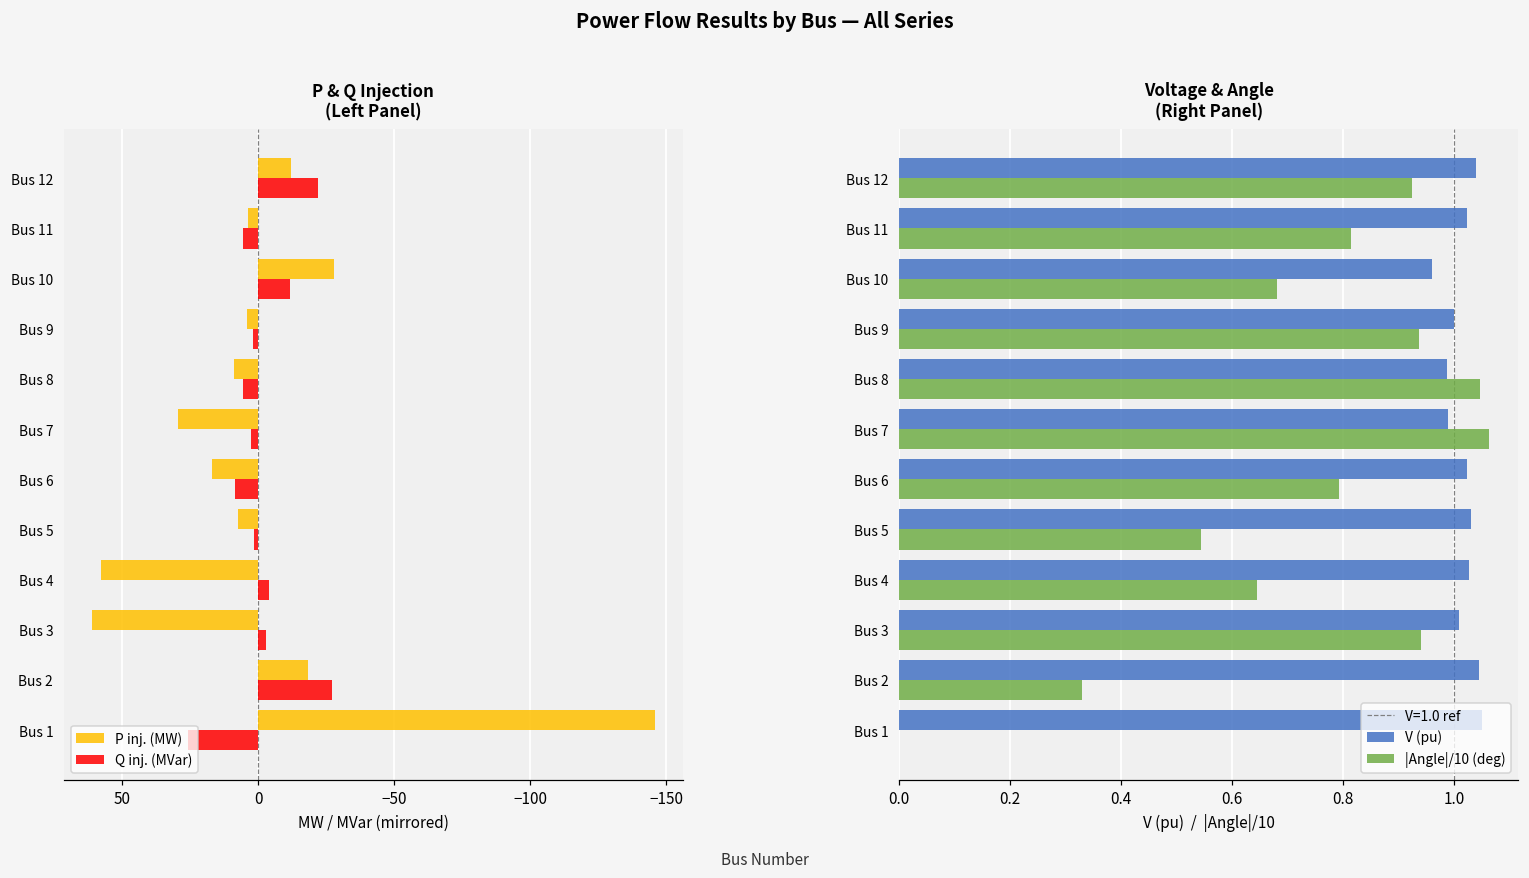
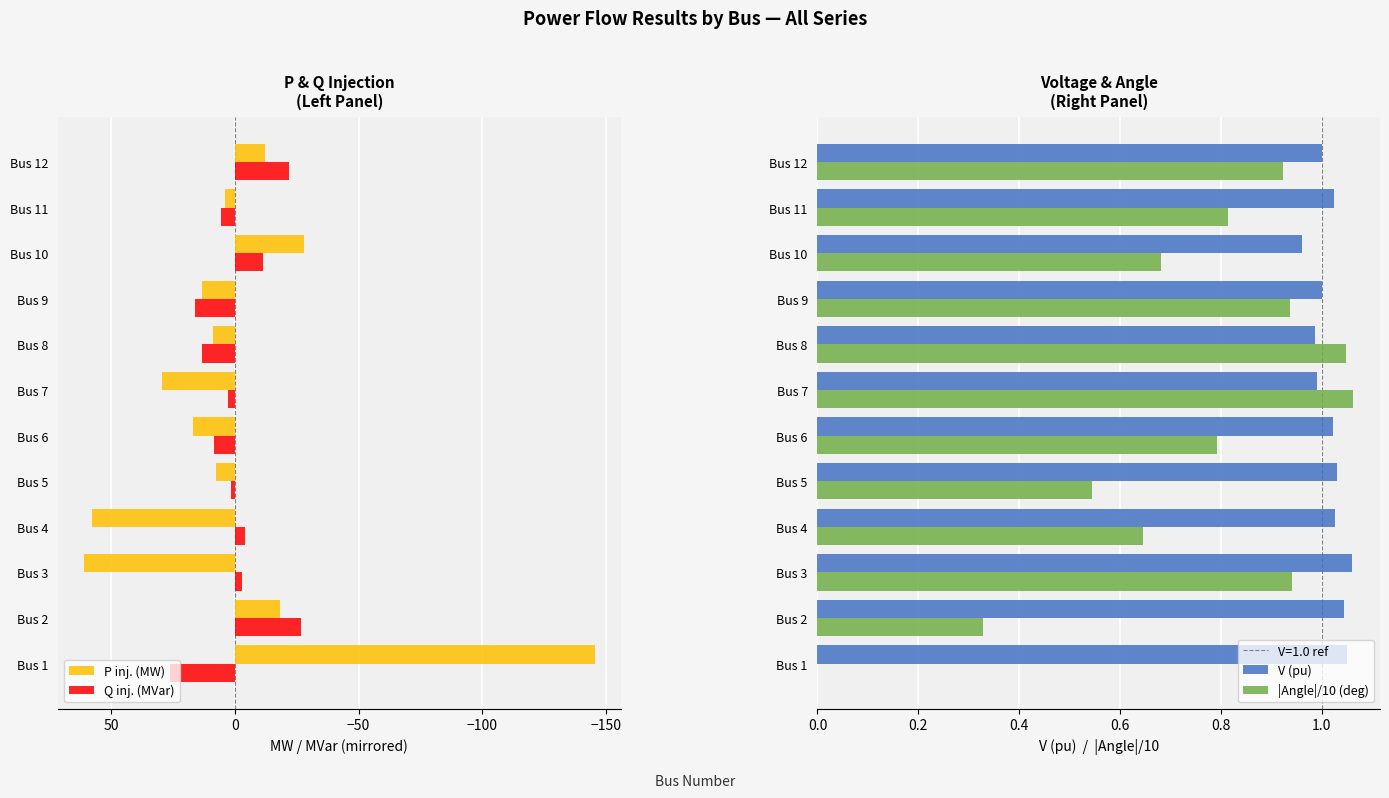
P & Q Injection (Left Panel), P inj. (MW), Bus 9: 4 -> 13
P & Q Injection (Left Panel), Q inj. (MVar), Bus 9: 2 -> 16
P & Q Injection (Left Panel), Q inj. (MVar), Bus 8: 6 -> 13
Voltage & Angle (Right Panel), V (pu), Bus 12: 1.04 -> 1.00
Voltage & Angle (Right Panel), V (pu), Bus 3: 1.01 -> 1.06
